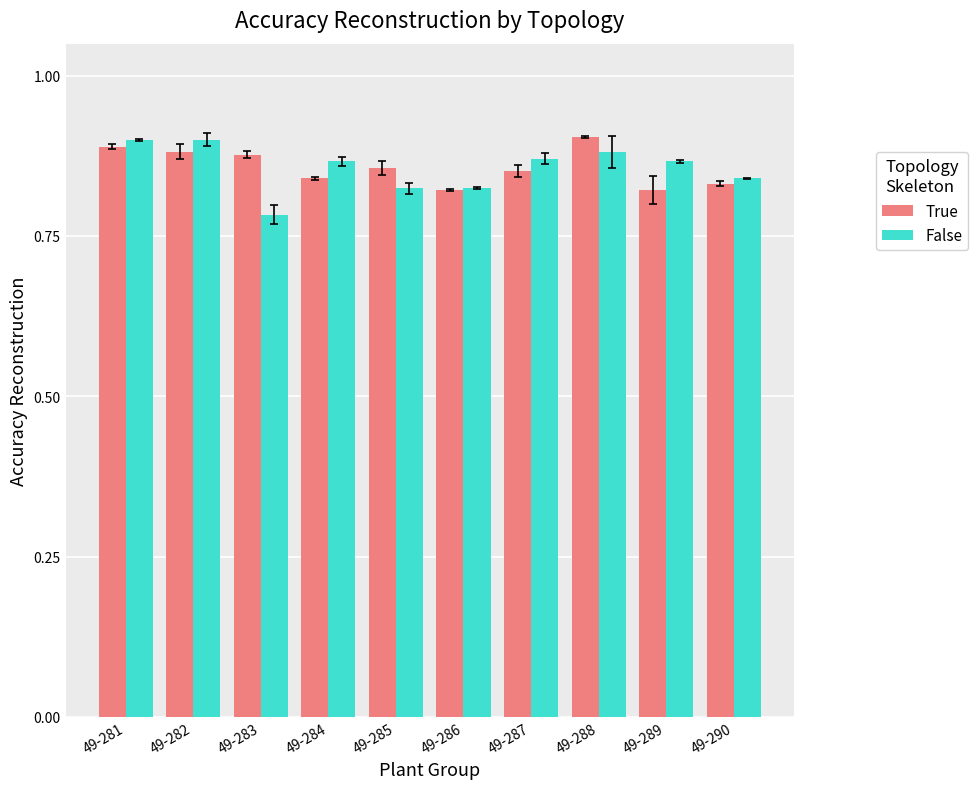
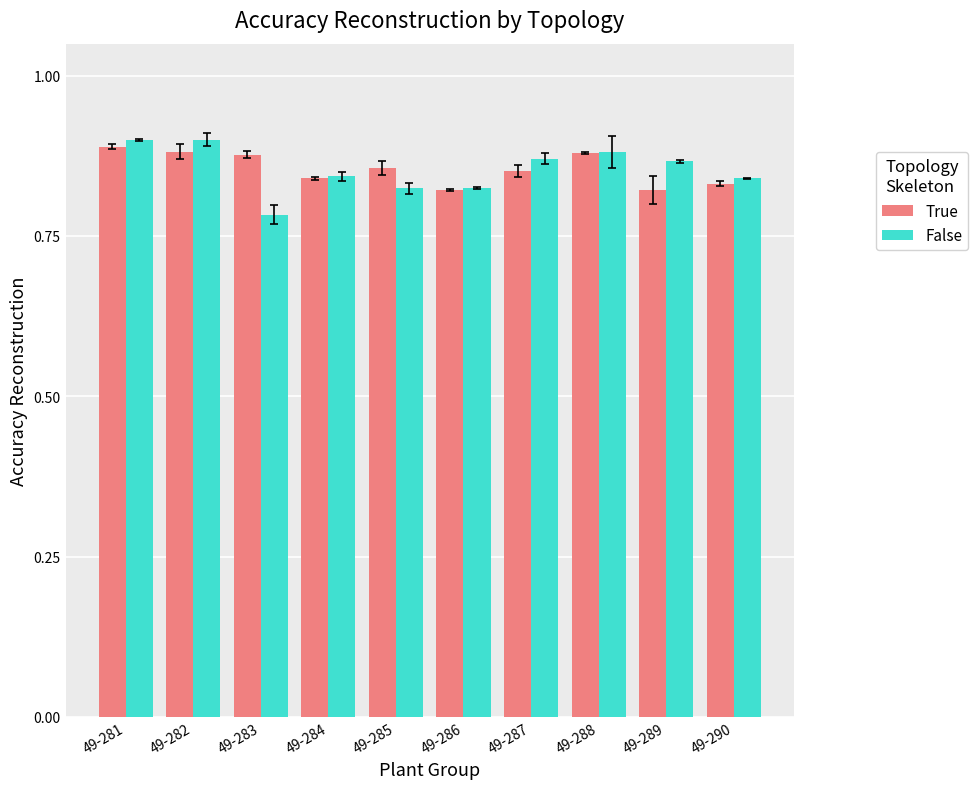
False, 49-284: 0.87 -> 0.84
True, 49-288: 0.90 -> 0.88
